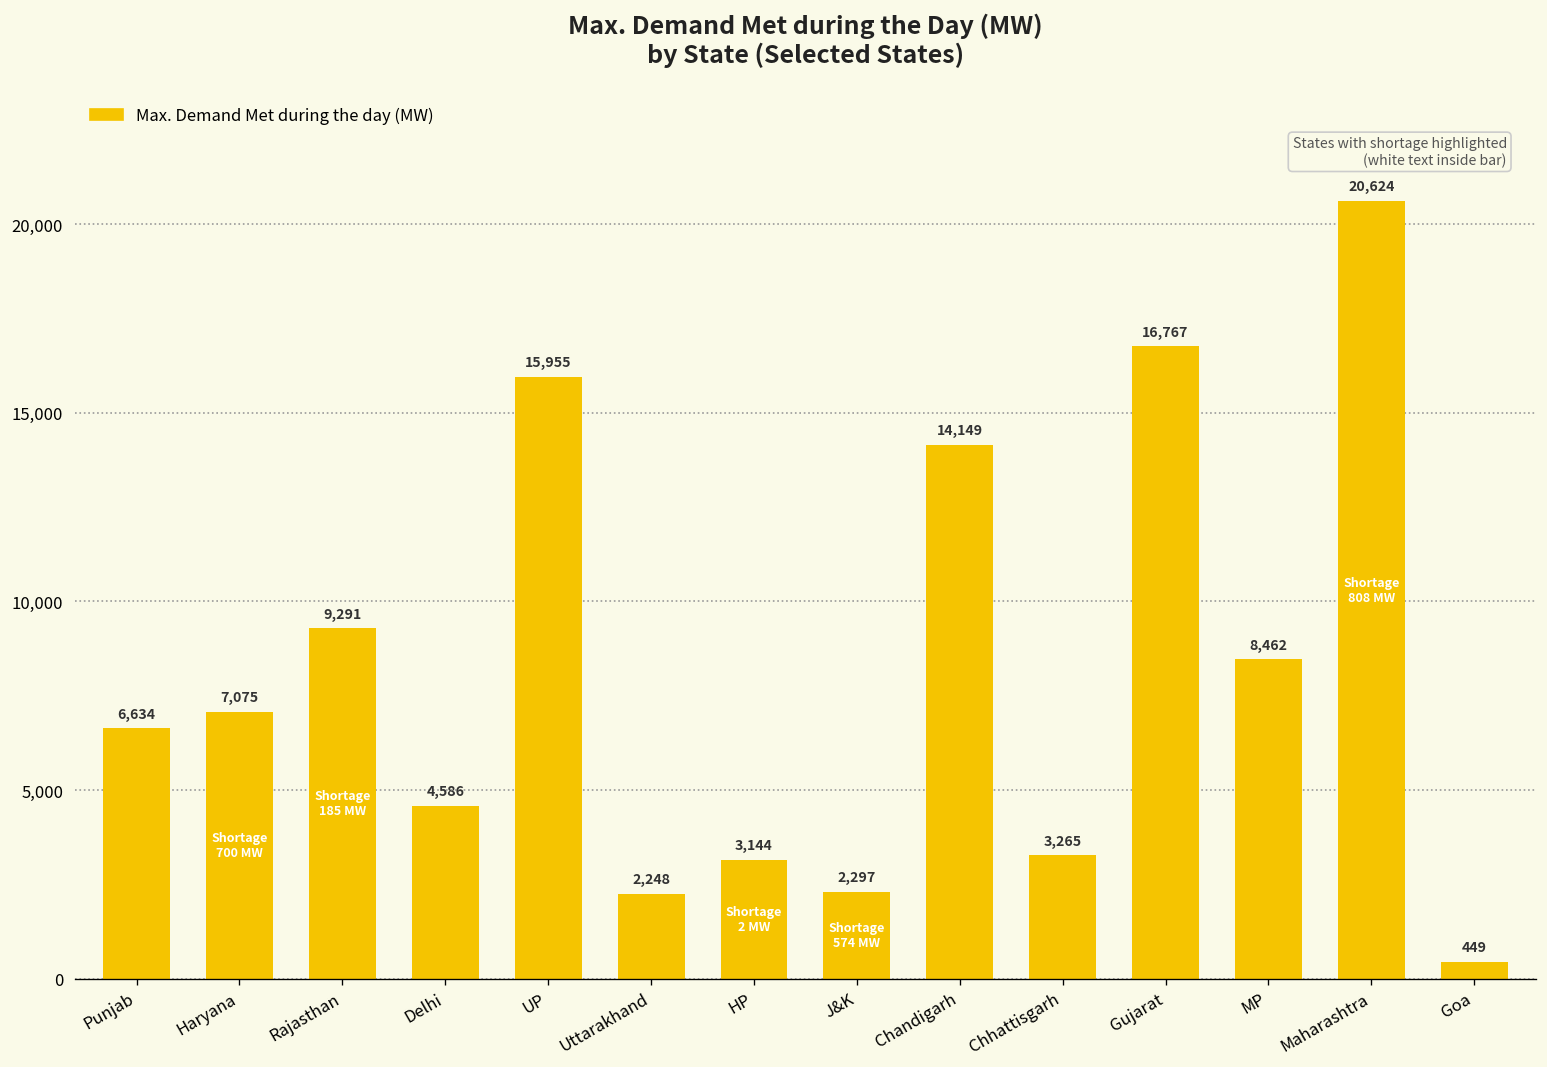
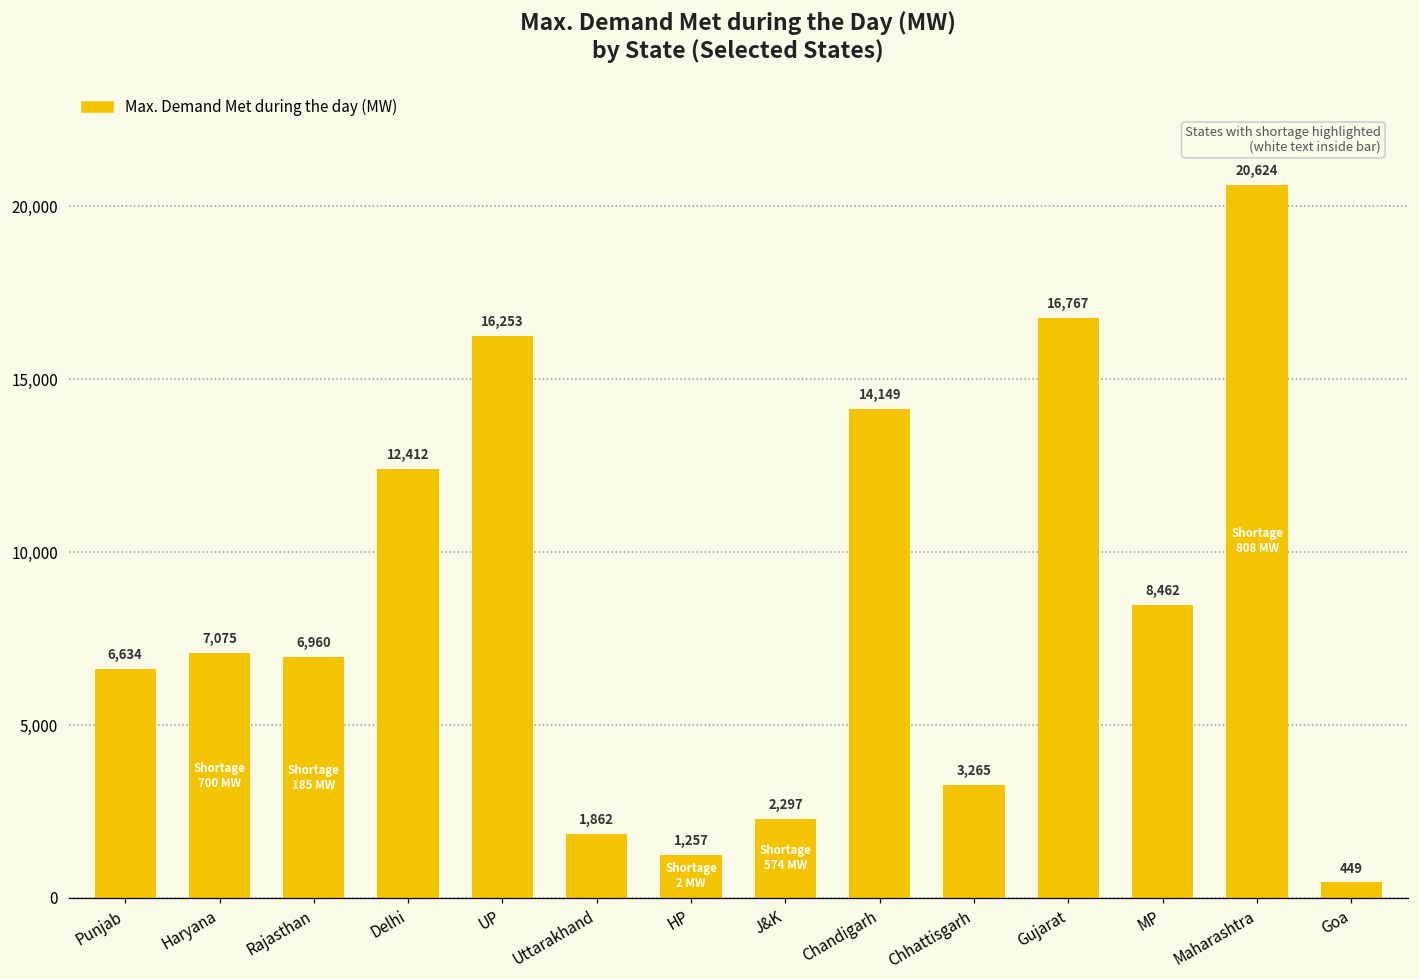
Rajasthan: 9,291 -> 6,960
Delhi: 4,586 -> 12,412
UP: 15,955 -> 16,253
Uttarakhand: 2,248 -> 1,862
HP: 3,144 -> 1,257
